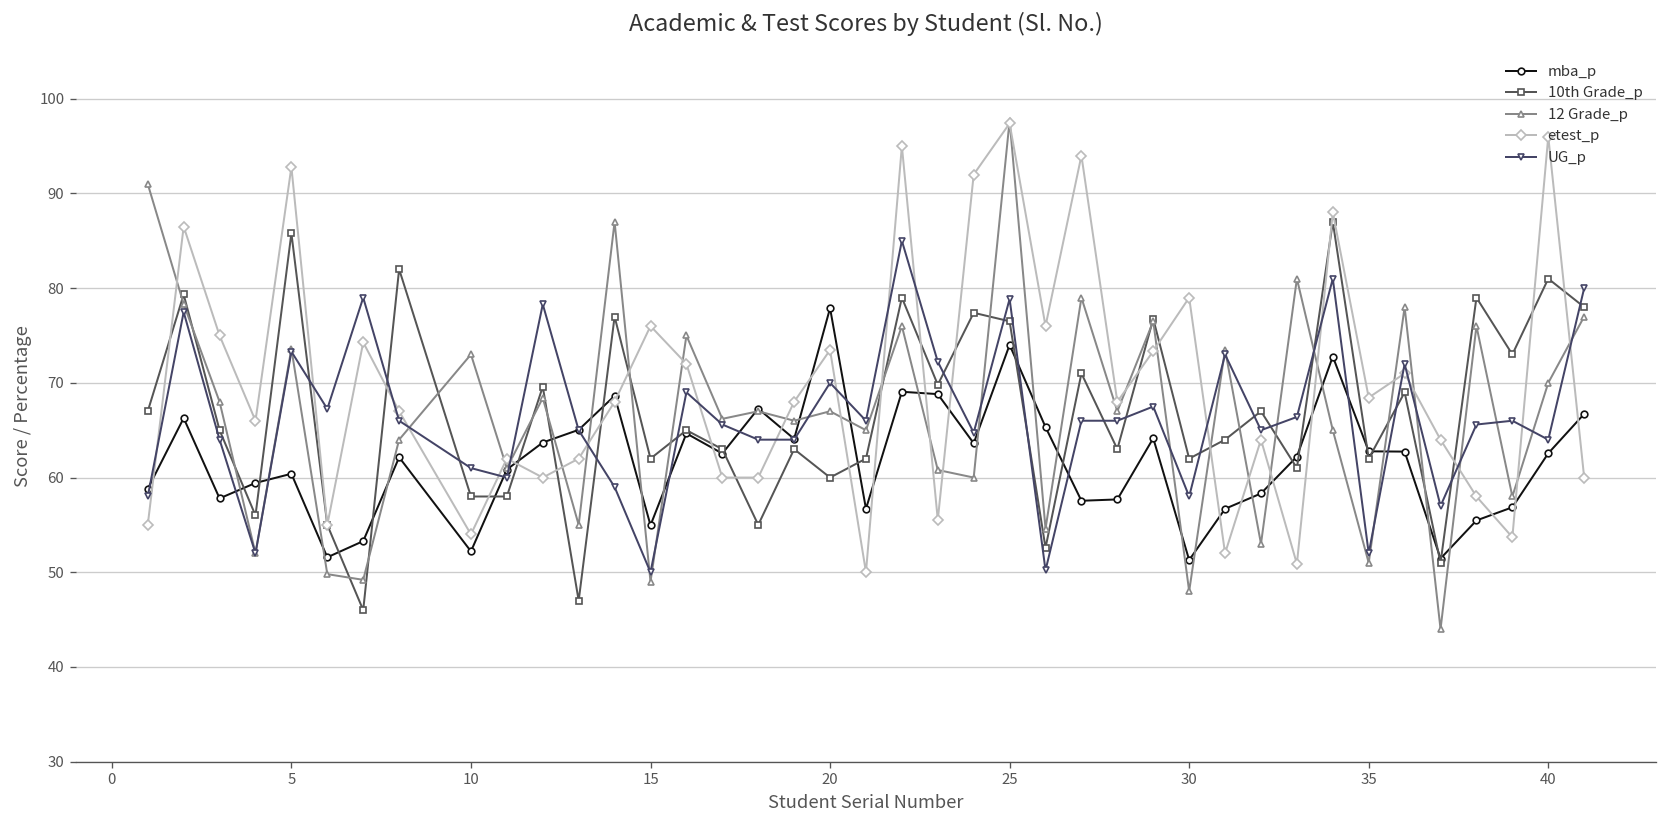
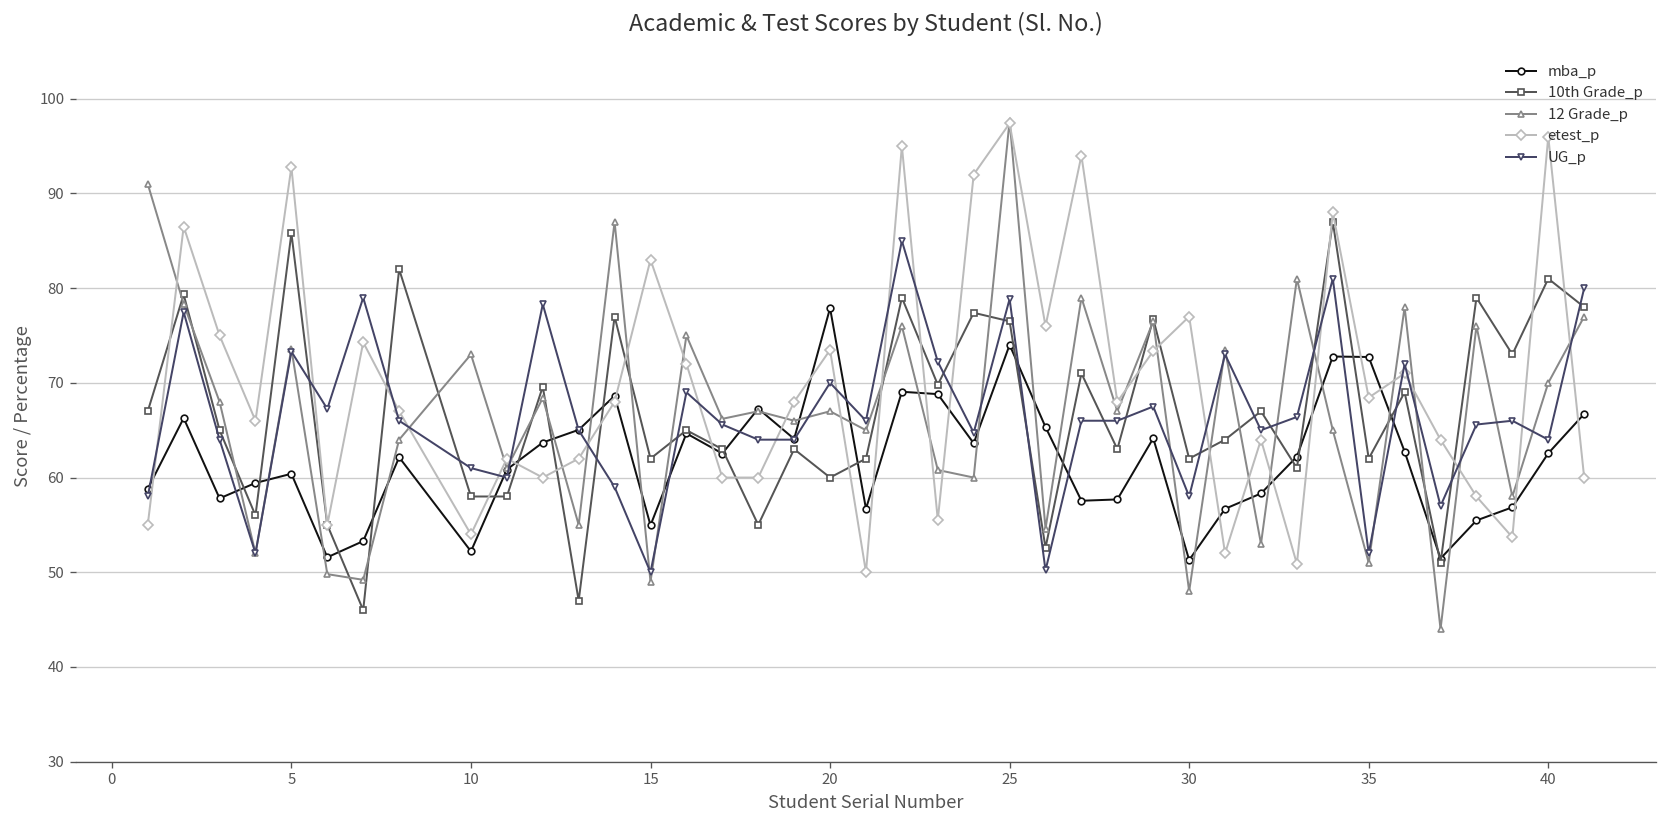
etest_p, 15: 76 -> 83
etest_p, 30: 79 -> 77
mba_p, 35: 63 -> 73
